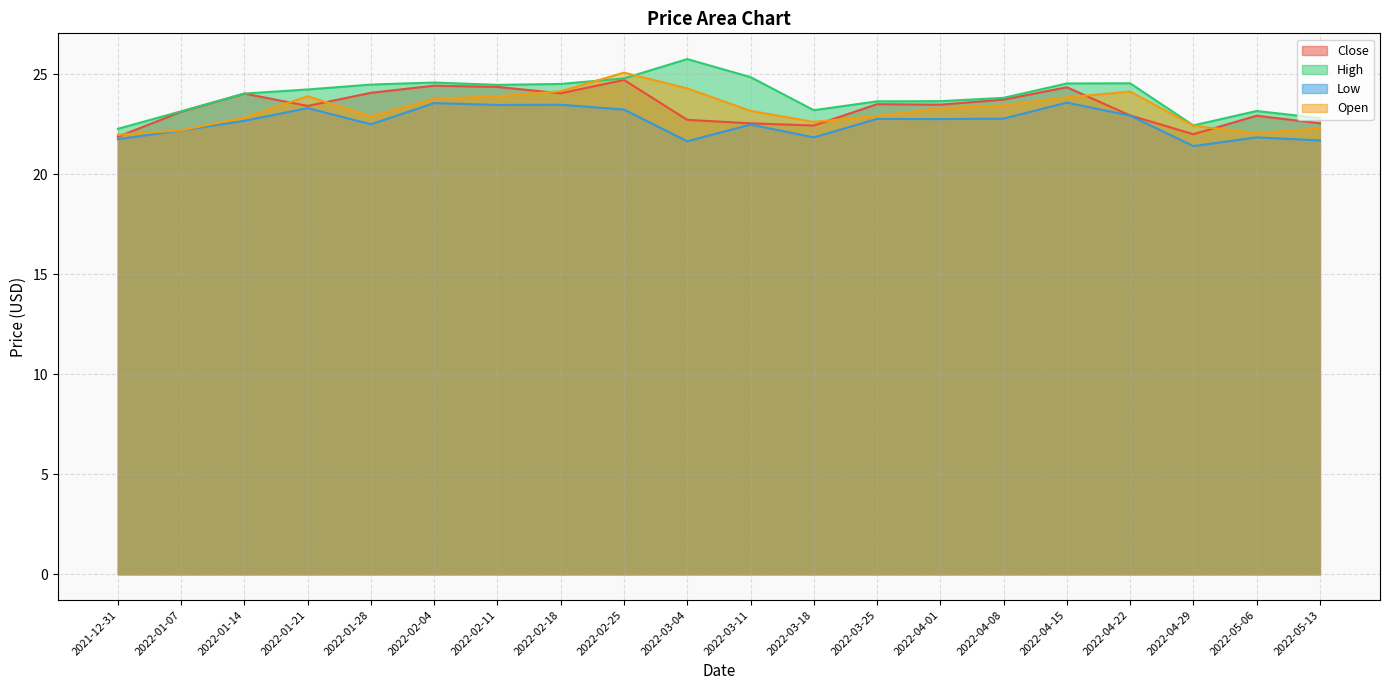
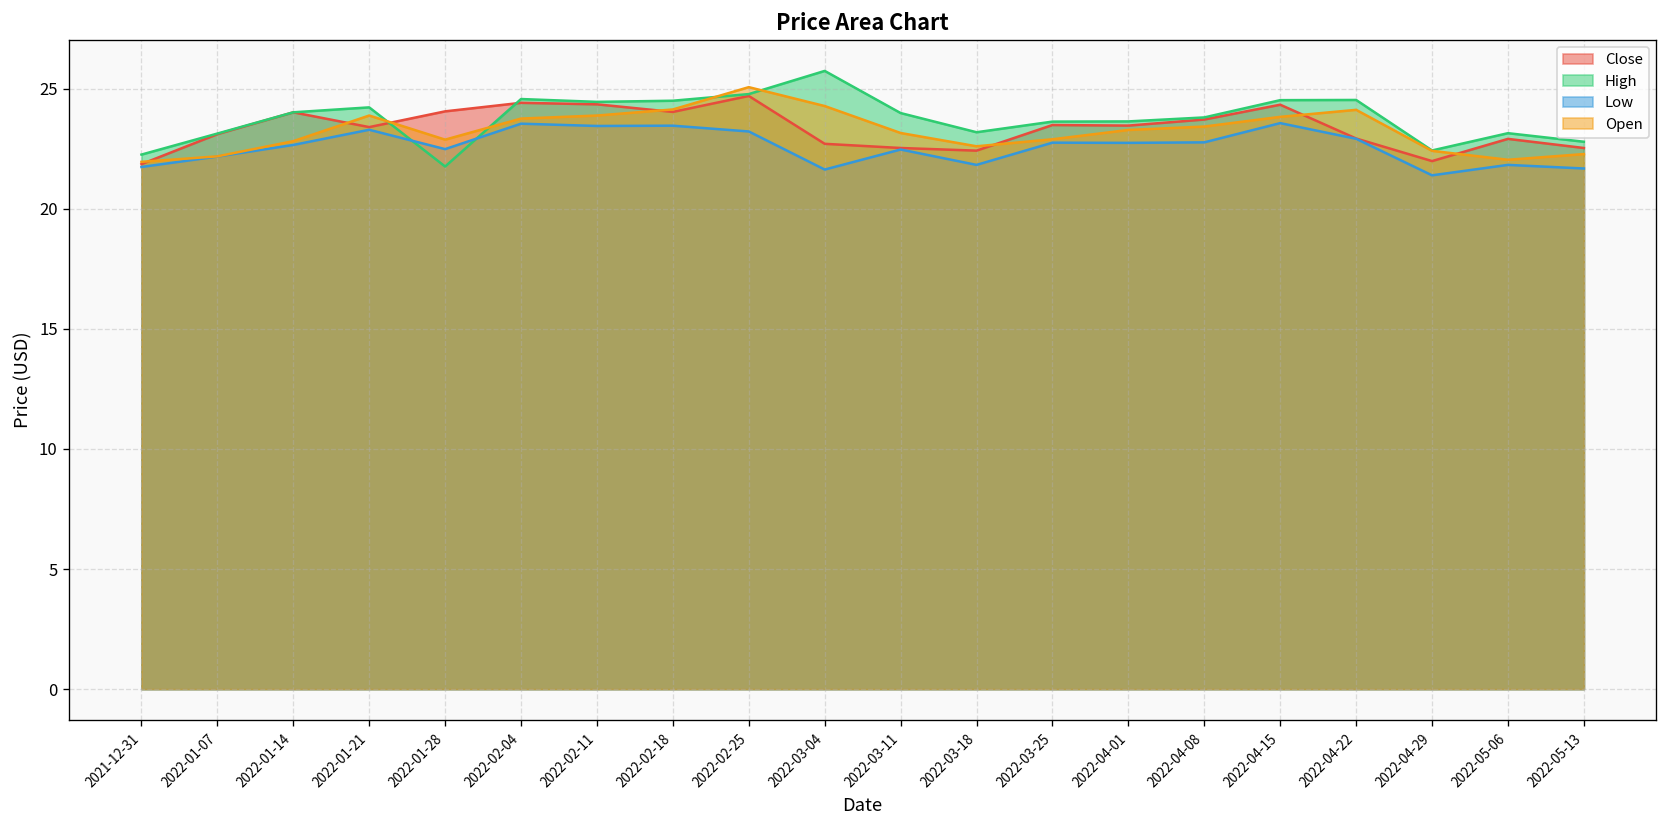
High, 2022-01-28: 24.5 -> 21.8
High, 2022-03-11: 24.8 -> 24.0
